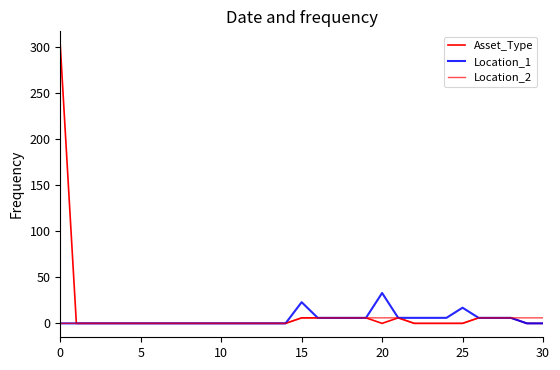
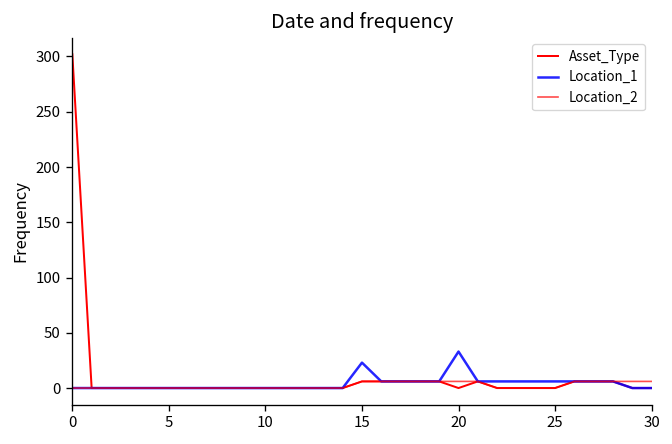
Location_1, 25: 20 -> 10
